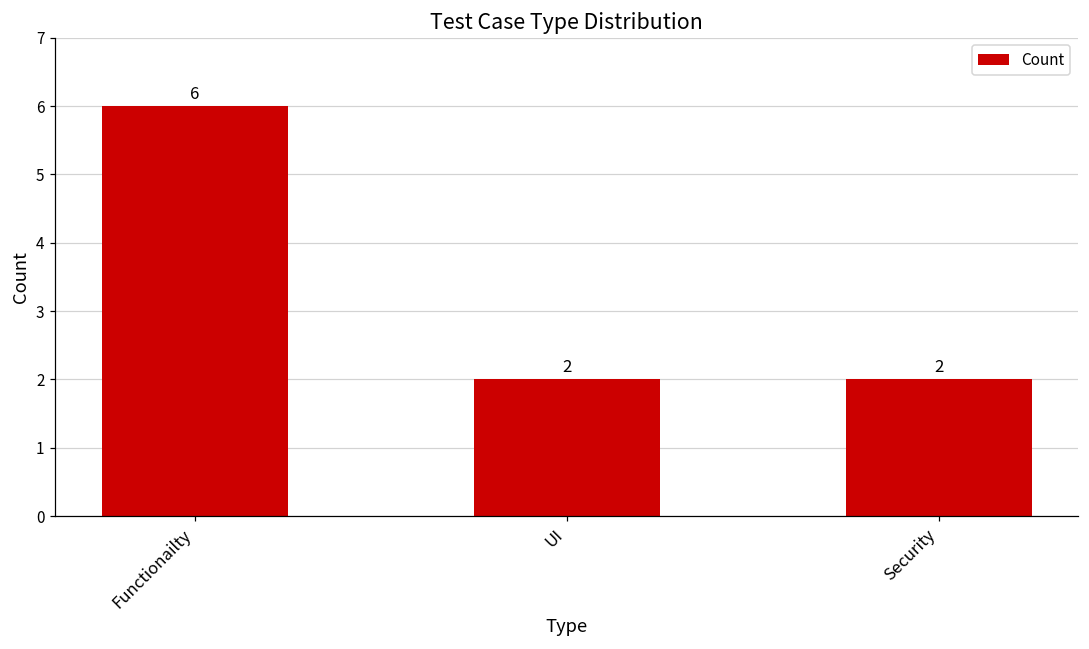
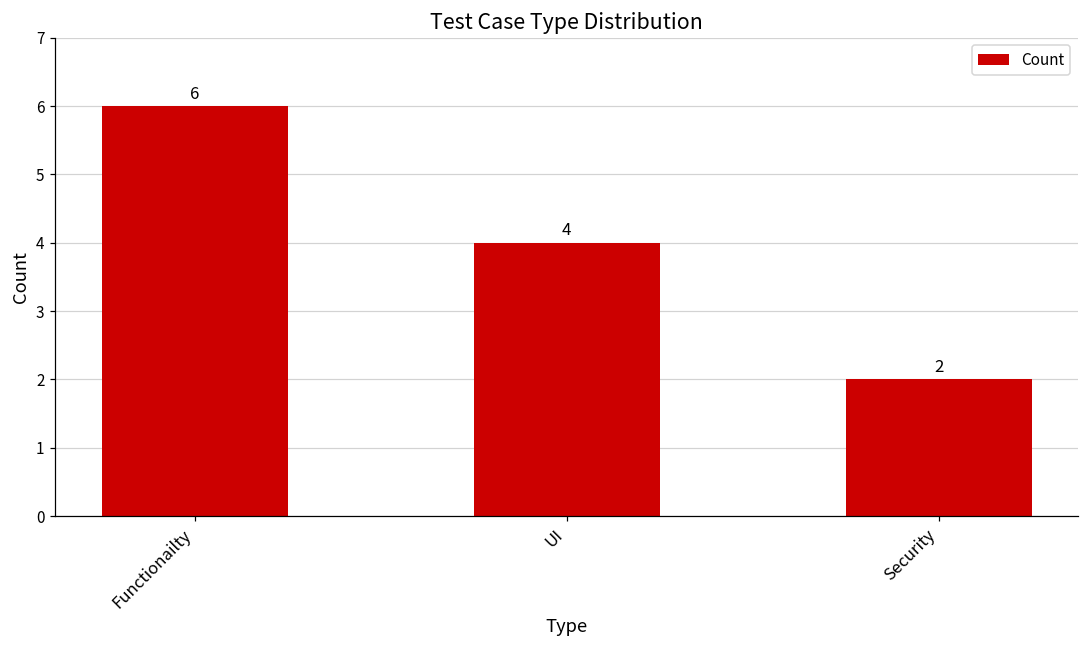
UI: 2 -> 4
